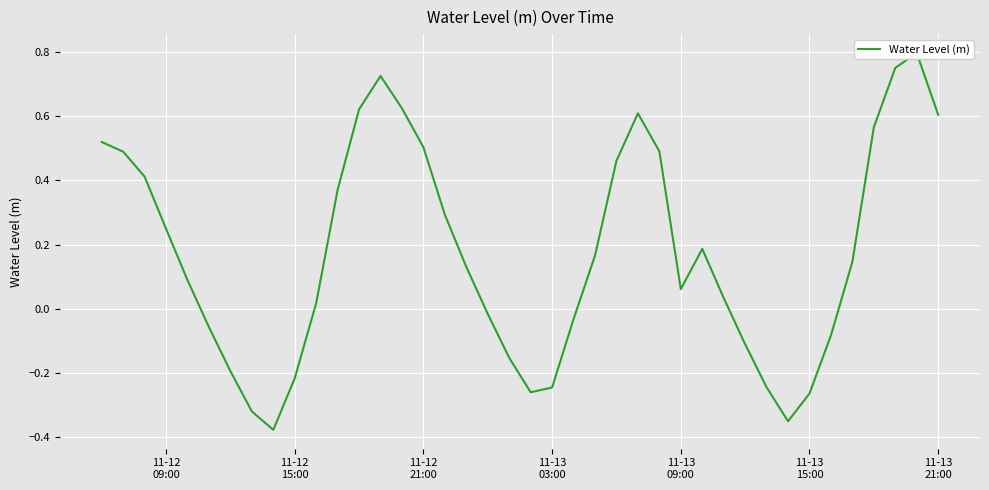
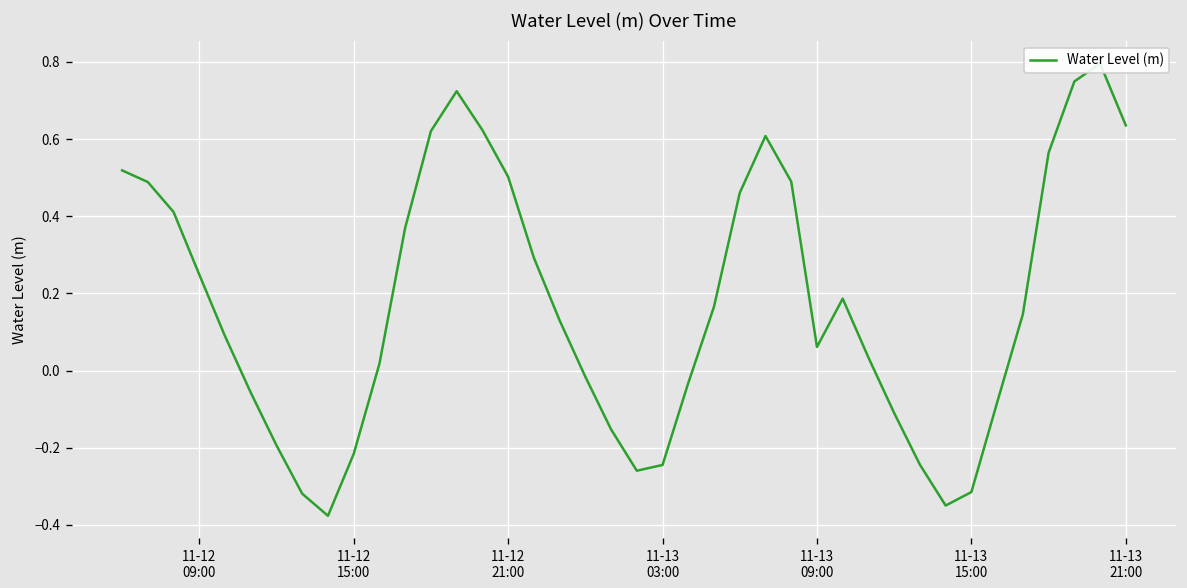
11-13 15:00: -0.26 -> -0.31
11-13 21:00: 0.60 -> 0.64
